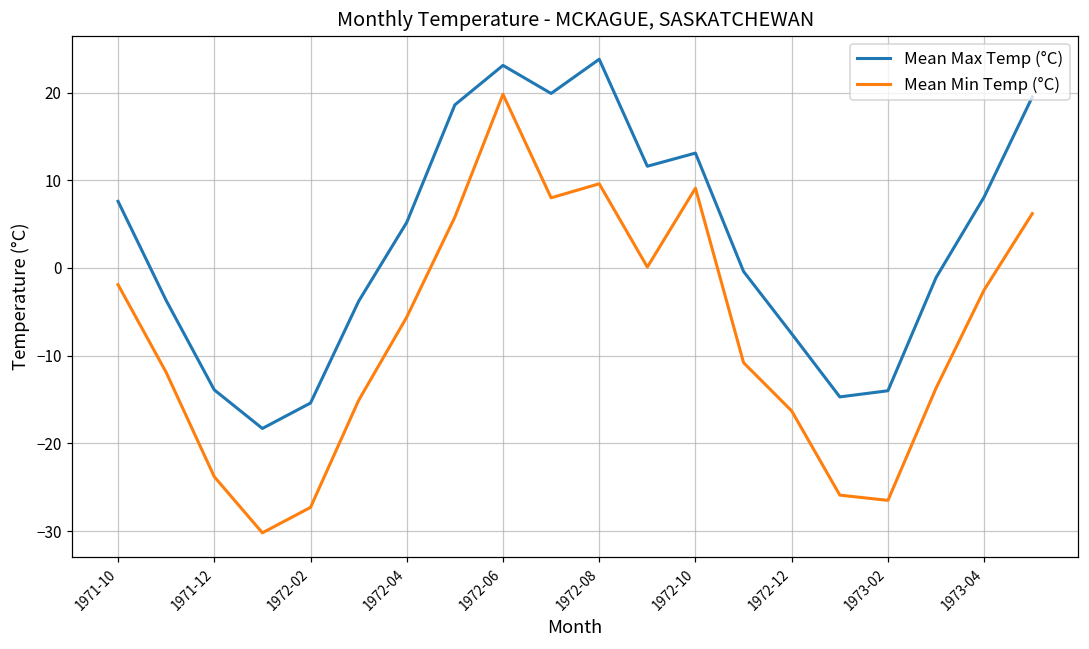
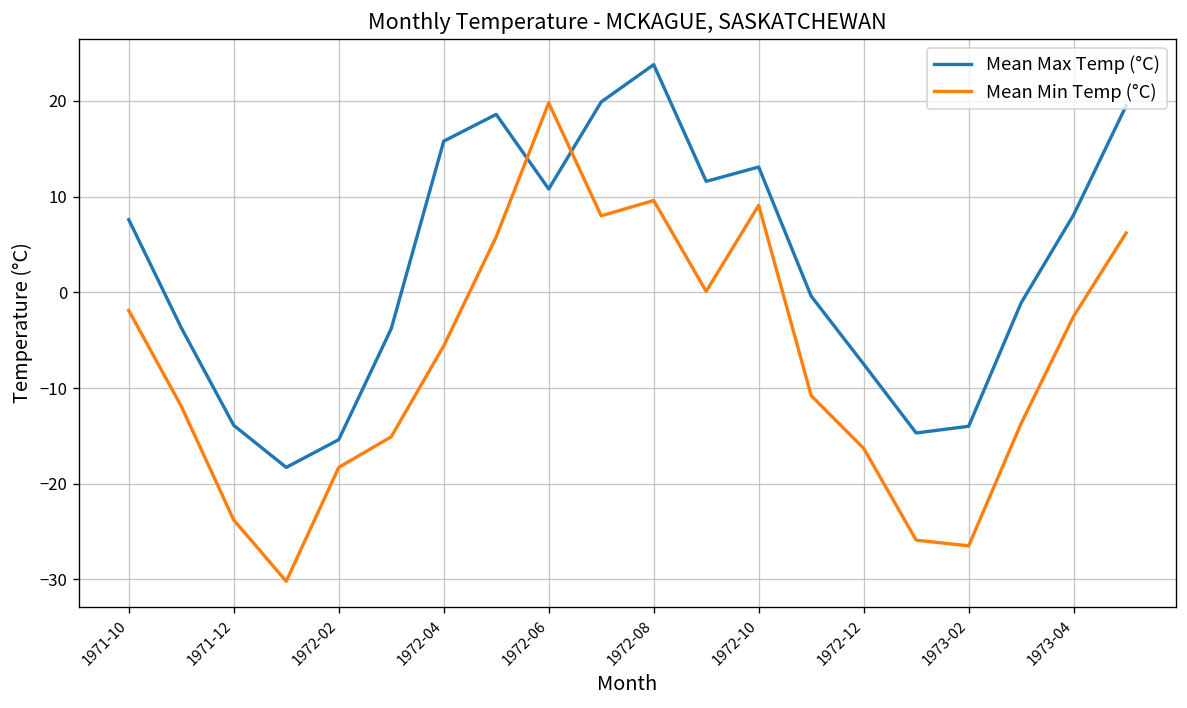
Mean Min Temp (°C), 1972-02: -27 -> -18
Mean Max Temp (°C), 1972-04: 5 -> 16
Mean Max Temp (°C), 1972-06: 23 -> 11
